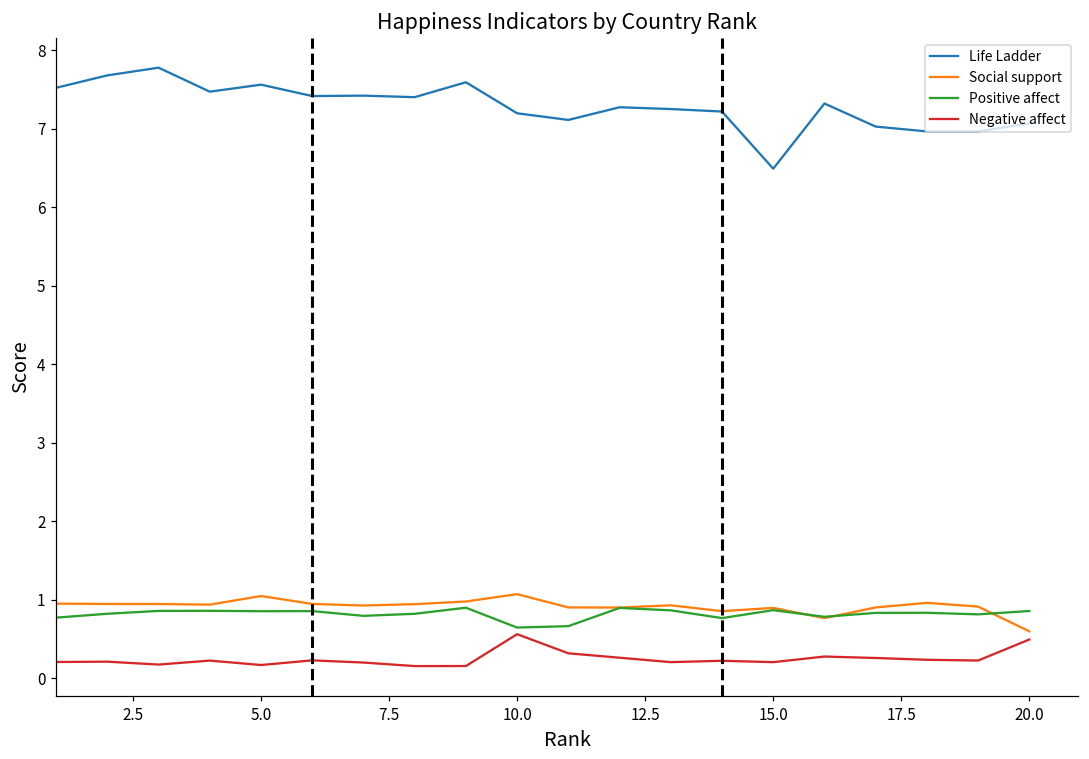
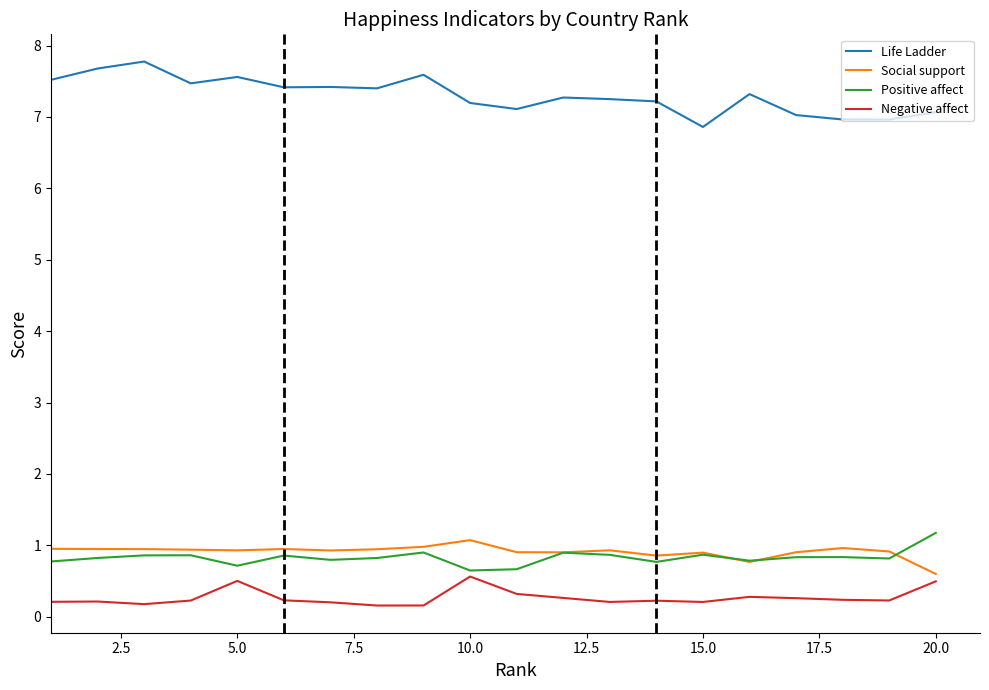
Social support, 5.0: 1.0 -> 0.9
Positive affect, 5.0: 0.9 -> 0.7
Negative affect, 5.0: 0.2 -> 0.5
Life Ladder, 15.0: 6.5 -> 6.9
Positive affect, 20.0: 0.9 -> 1.2
